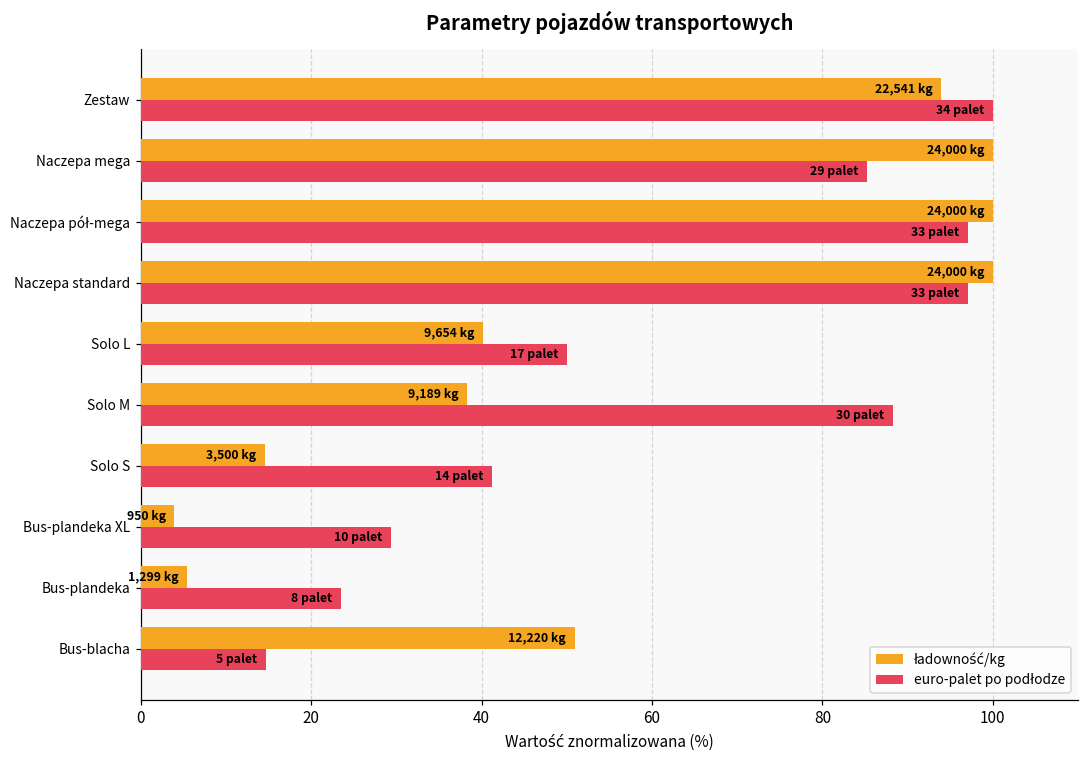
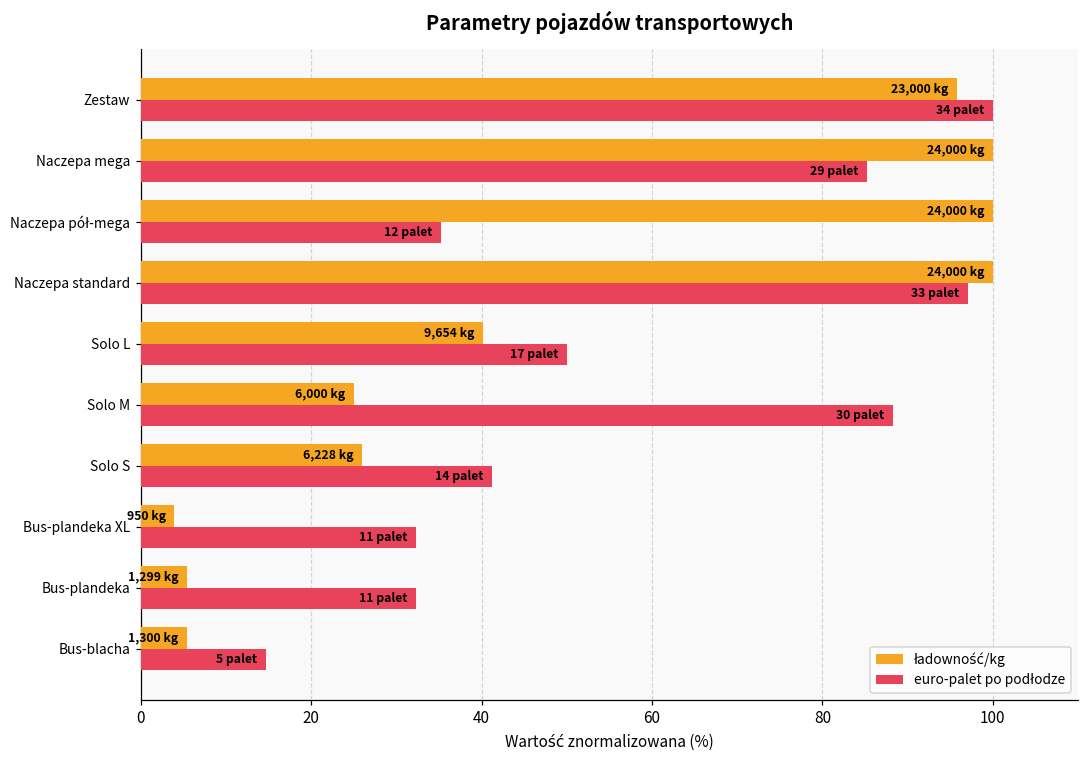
ładowność/kg, Zestaw: 22,541 -> 23,000
euro-palet po podłodze, Naczepa pół-mega: 33 -> 12
ładowność/kg, Solo M: 9,189 -> 6,000
ładowność/kg, Solo S: 3,500 -> 6,228
euro-palet po podłodze, Bus-plandeka XL: 10 -> 11
euro-palet po podłodze, Bus-plandeka: 8 -> 11
ładowność/kg, Bus-blacha: 12,220 -> 1,300
